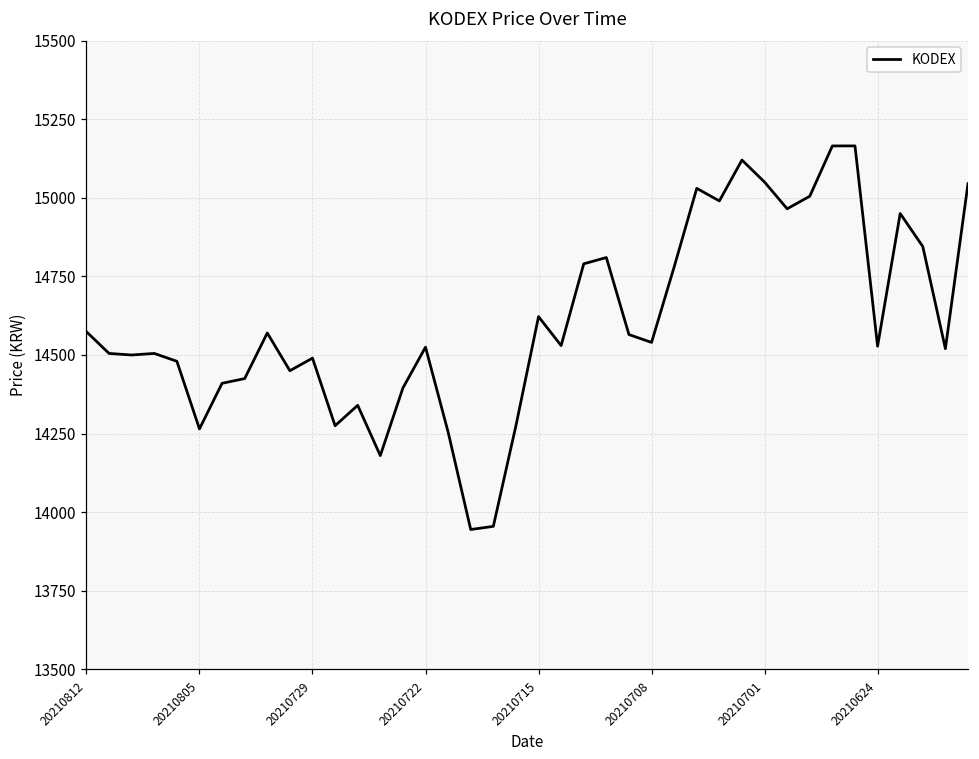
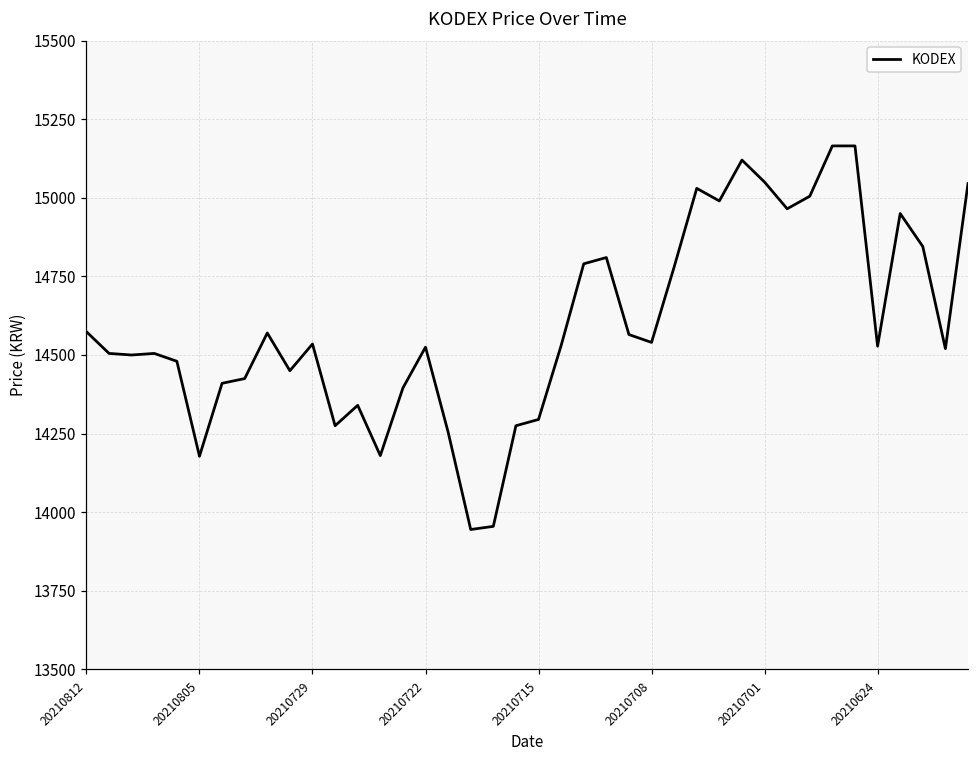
20210805: 14270 -> 14180
20210729: 14490 -> 14540
20210715: 14620 -> 14300
